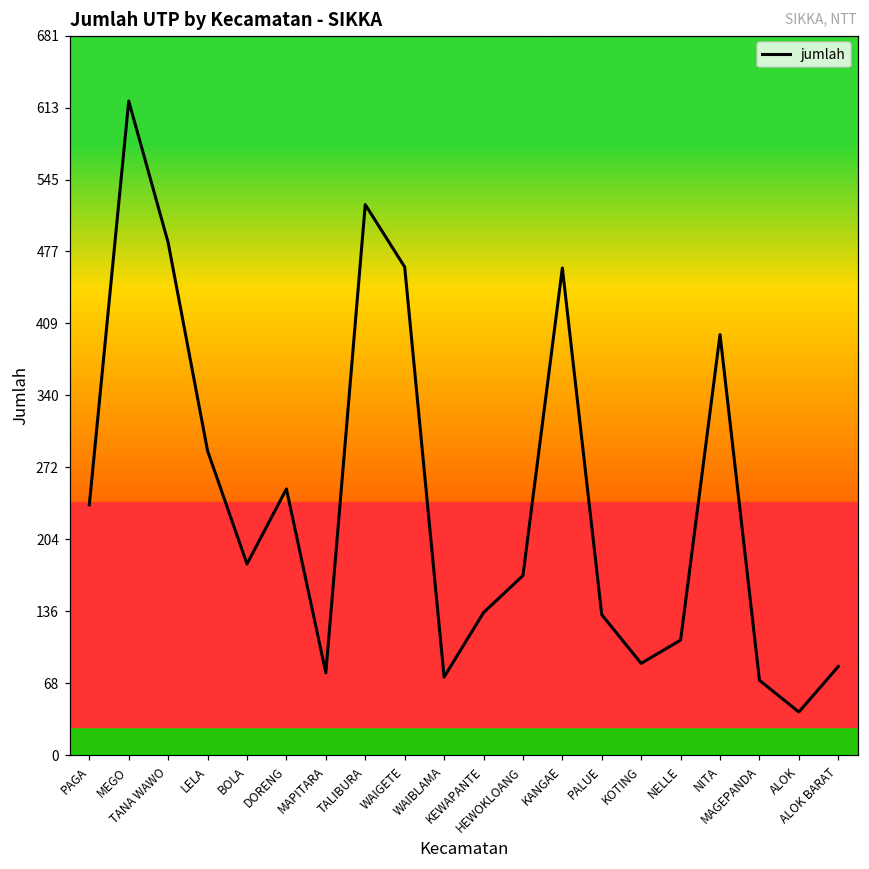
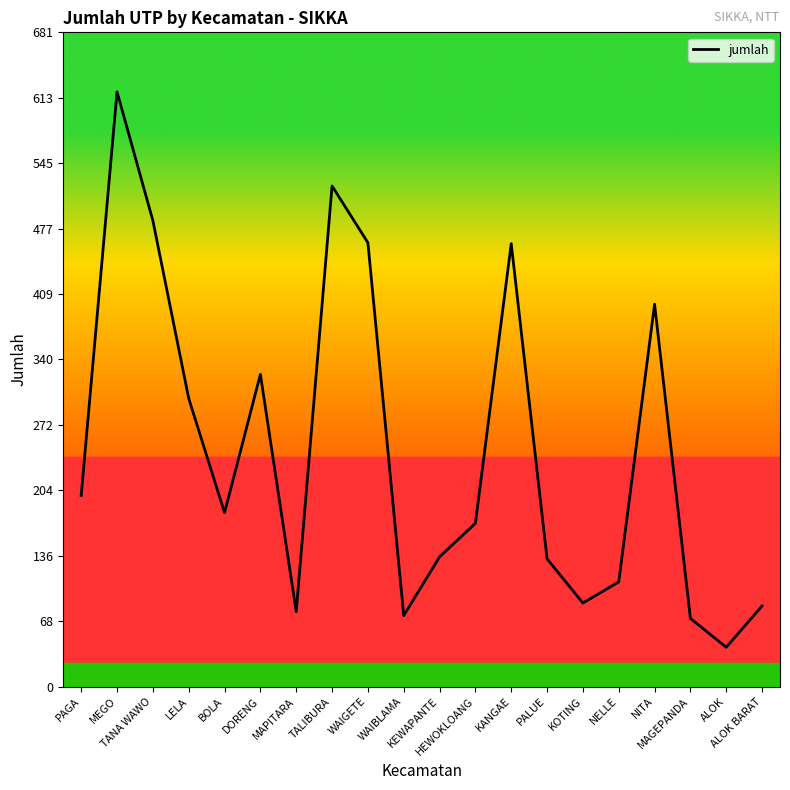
PAGA: 240 -> 200
LELA: 290 -> 300
DORENG: 250 -> 330
